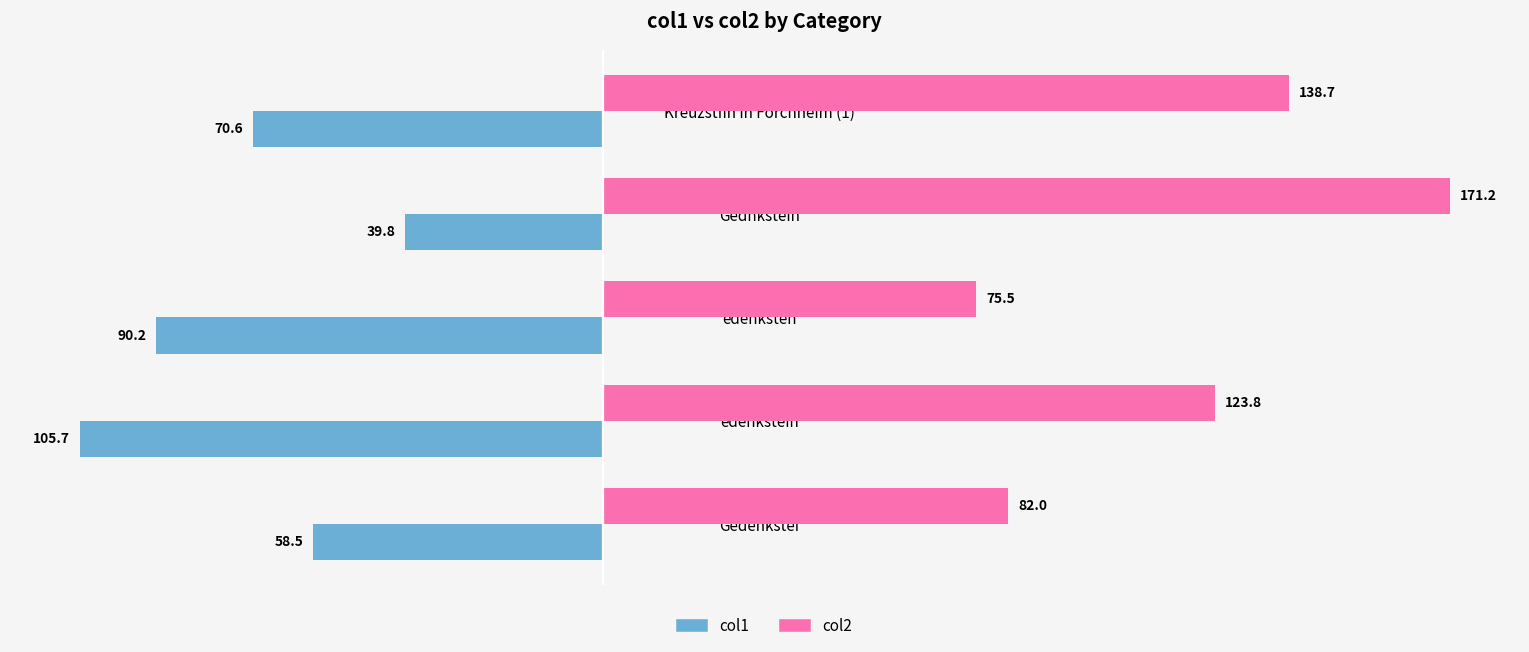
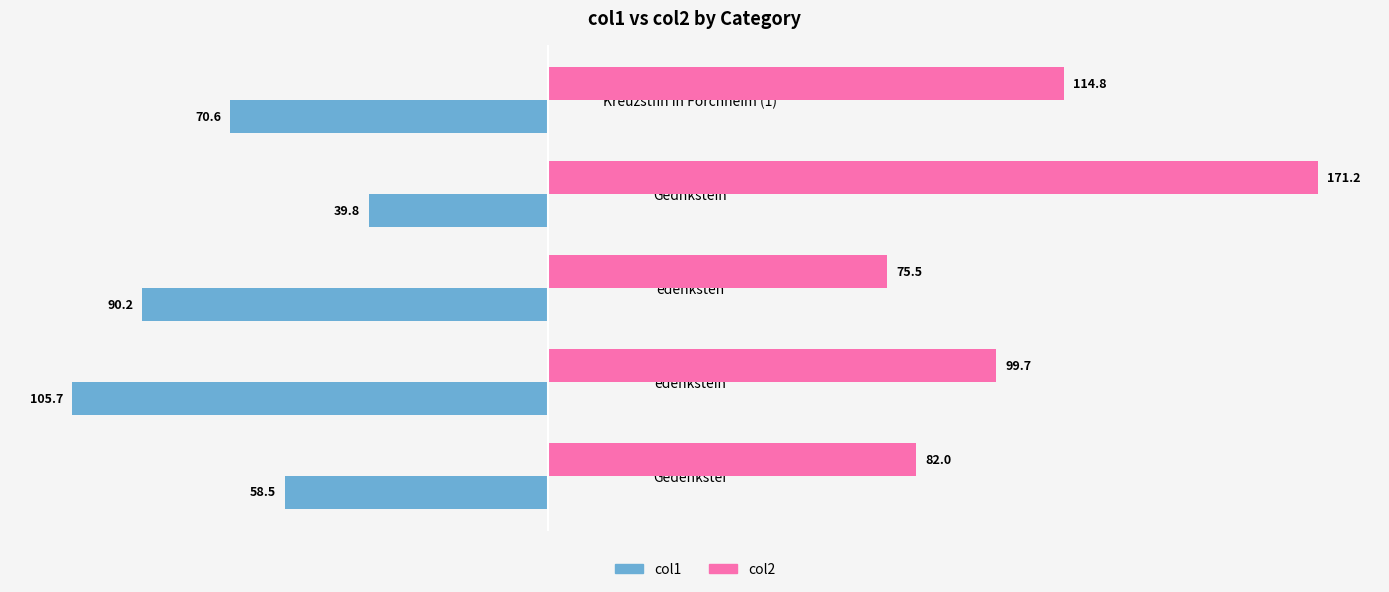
col2, Kreuzstfin in Forchheim (1): 138.7 -> 114.8
col2, edenkstein: 123.8 -> 99.7
